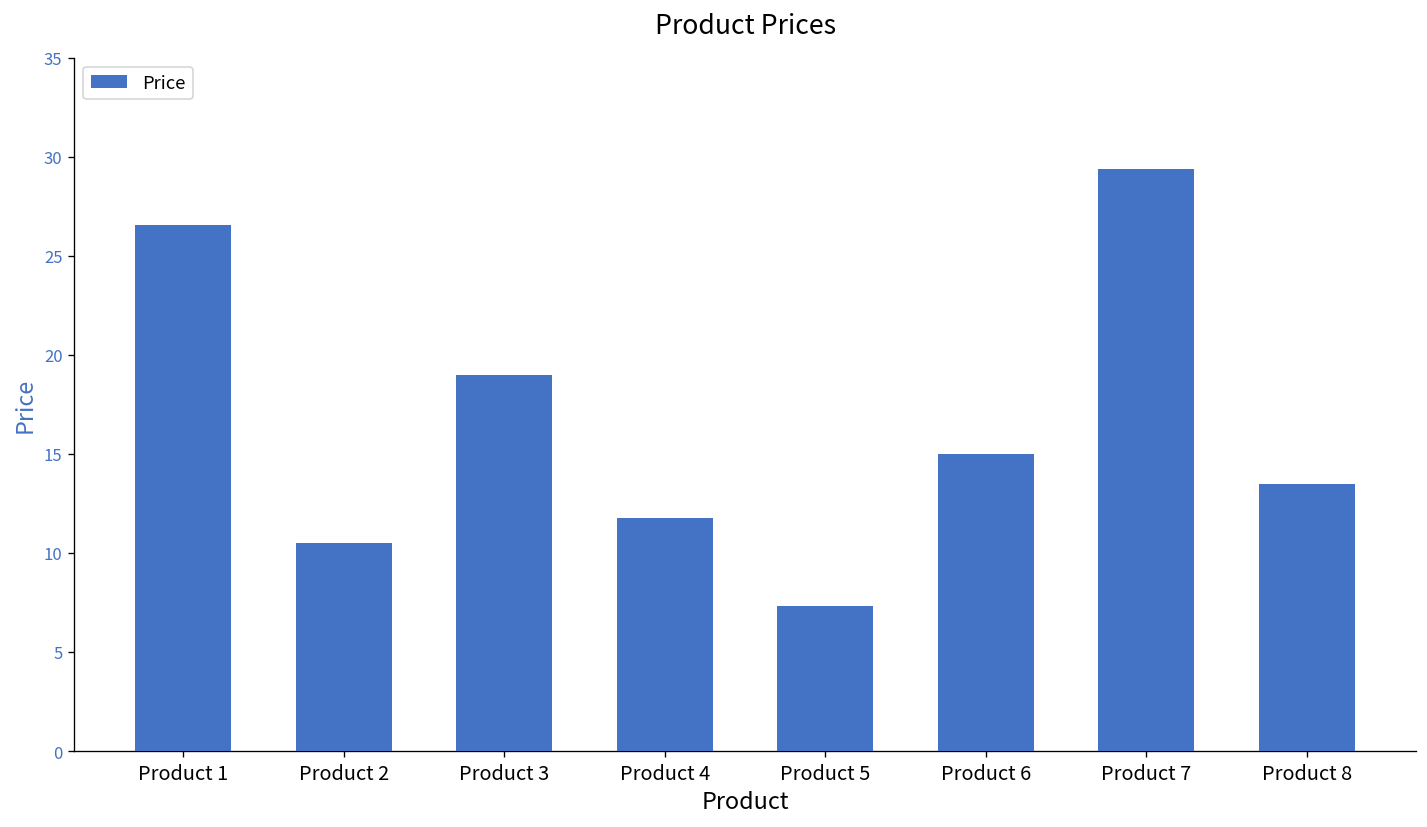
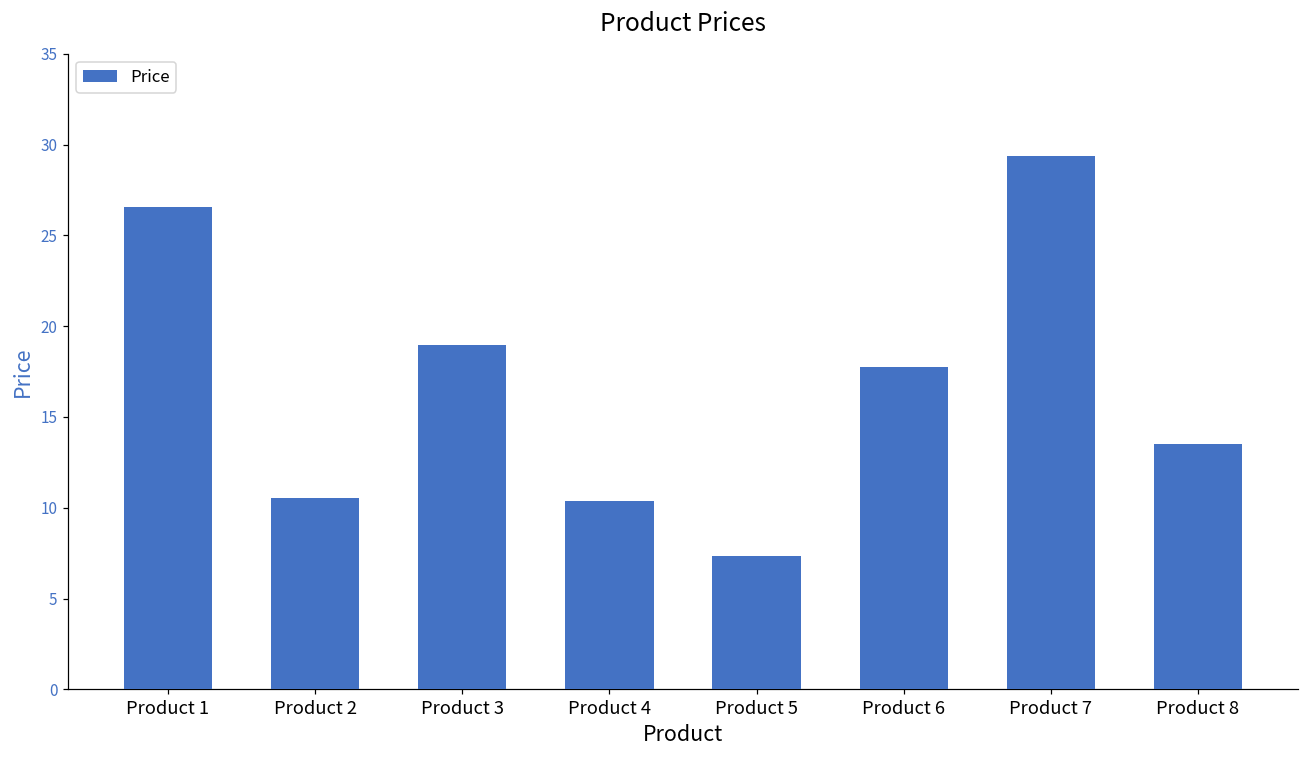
Product 4: 11.7 -> 10.4
Product 6: 15.0 -> 17.8
